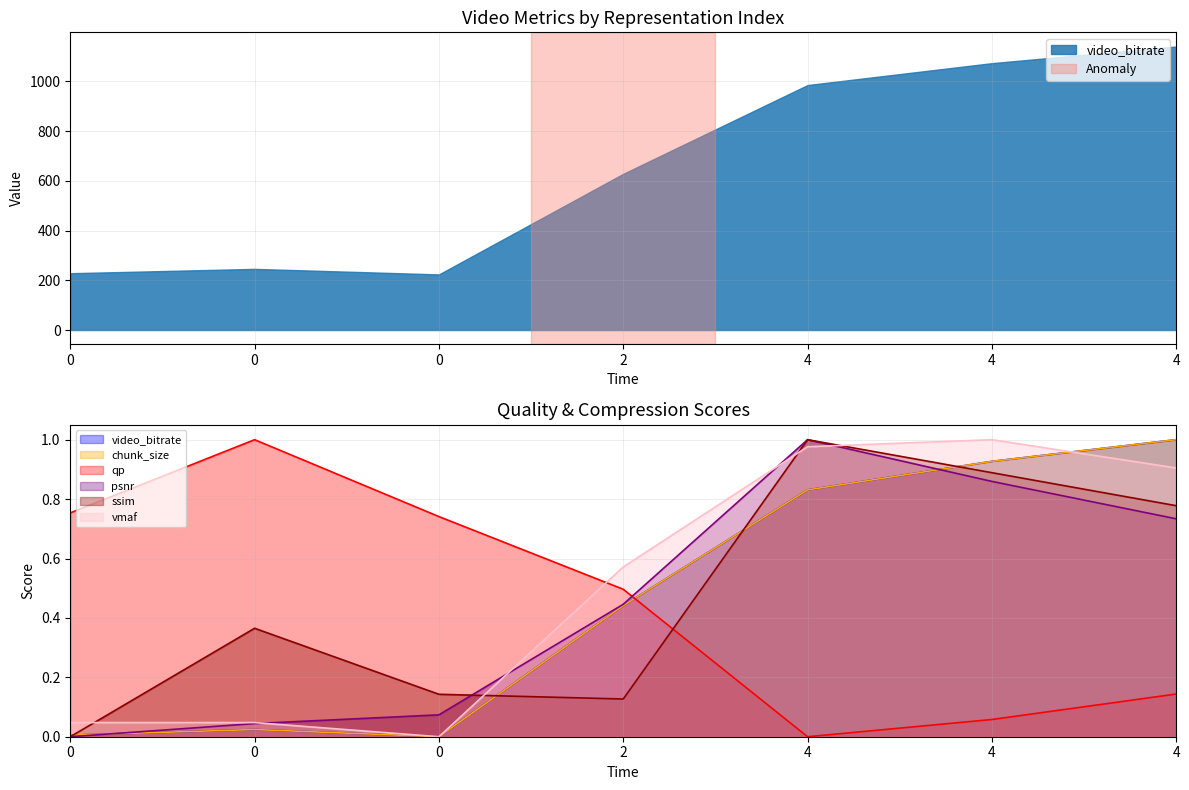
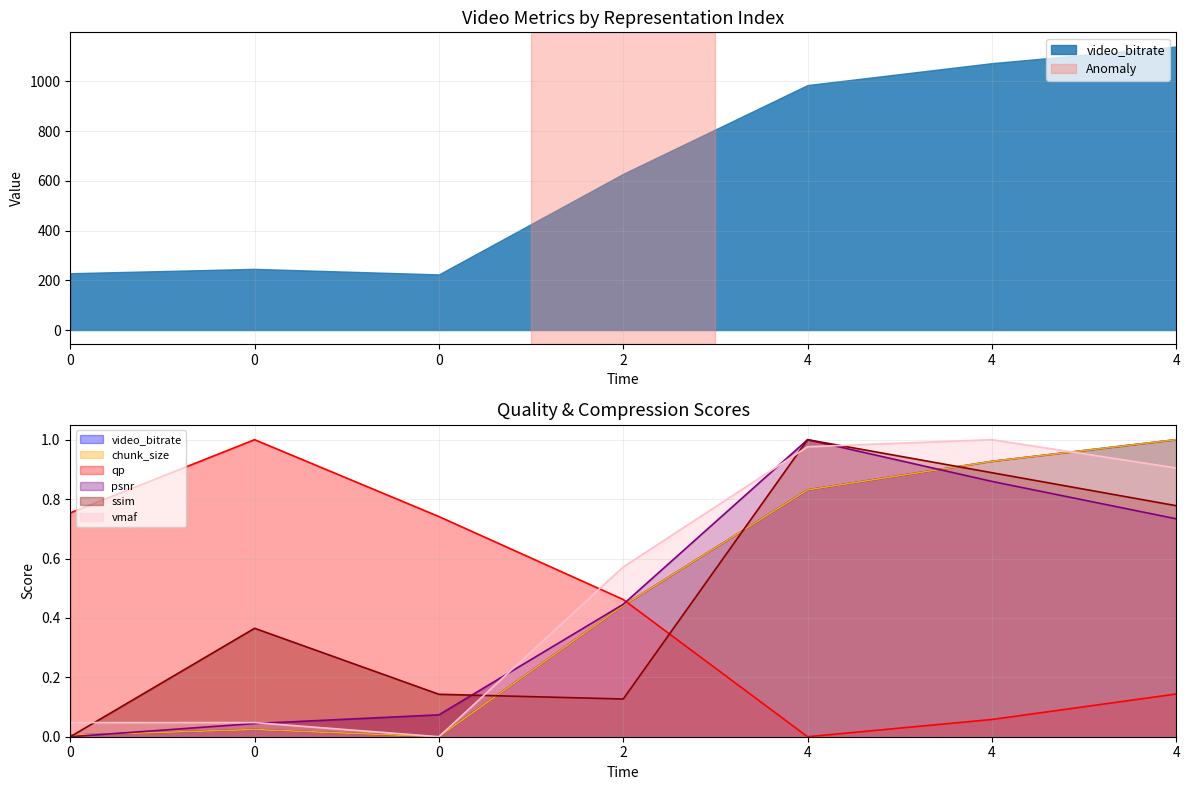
Quality & Compression Scores, qp, 2: 0.50 -> 0.46
